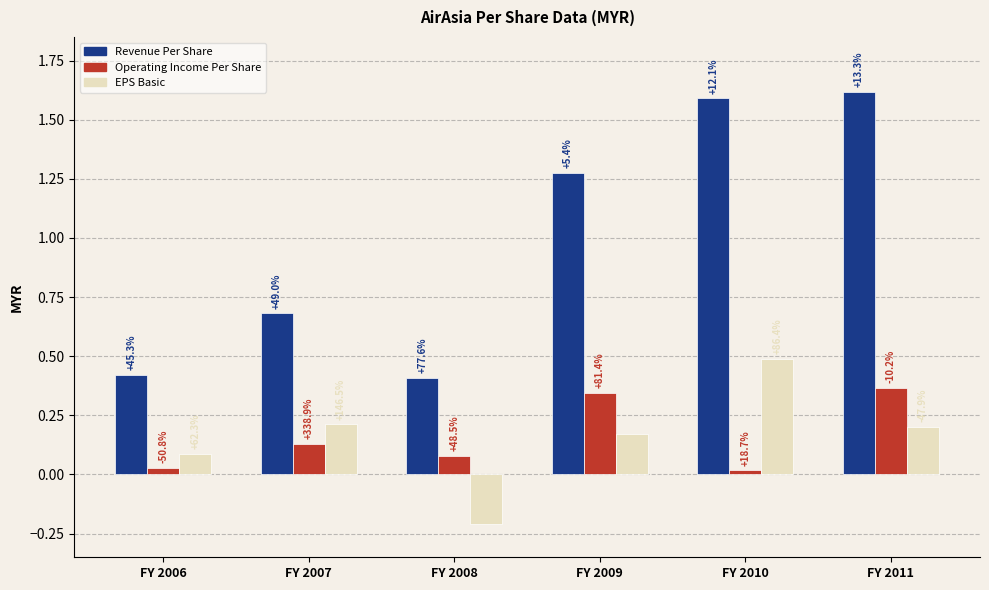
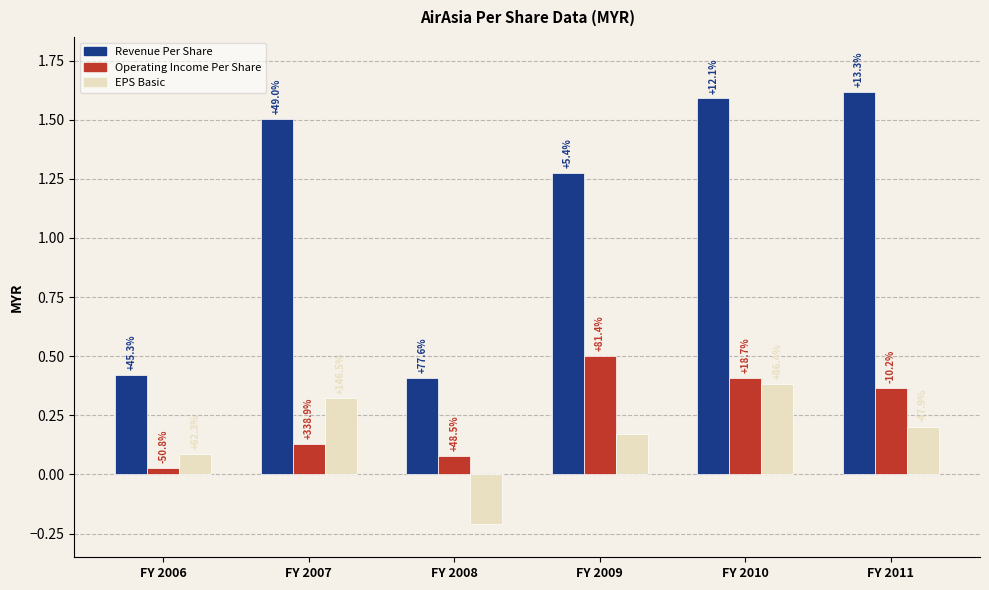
Revenue Per Share, FY 2007: 0.68 -> 1.50
EPS Basic, FY 2007: 0.21 -> 0.32
Operating Income Per Share, FY 2009: 0.34 -> 0.50
Operating Income Per Share, FY 2010: 0.02 -> 0.41
EPS Basic, FY 2010: 0.49 -> 0.38
